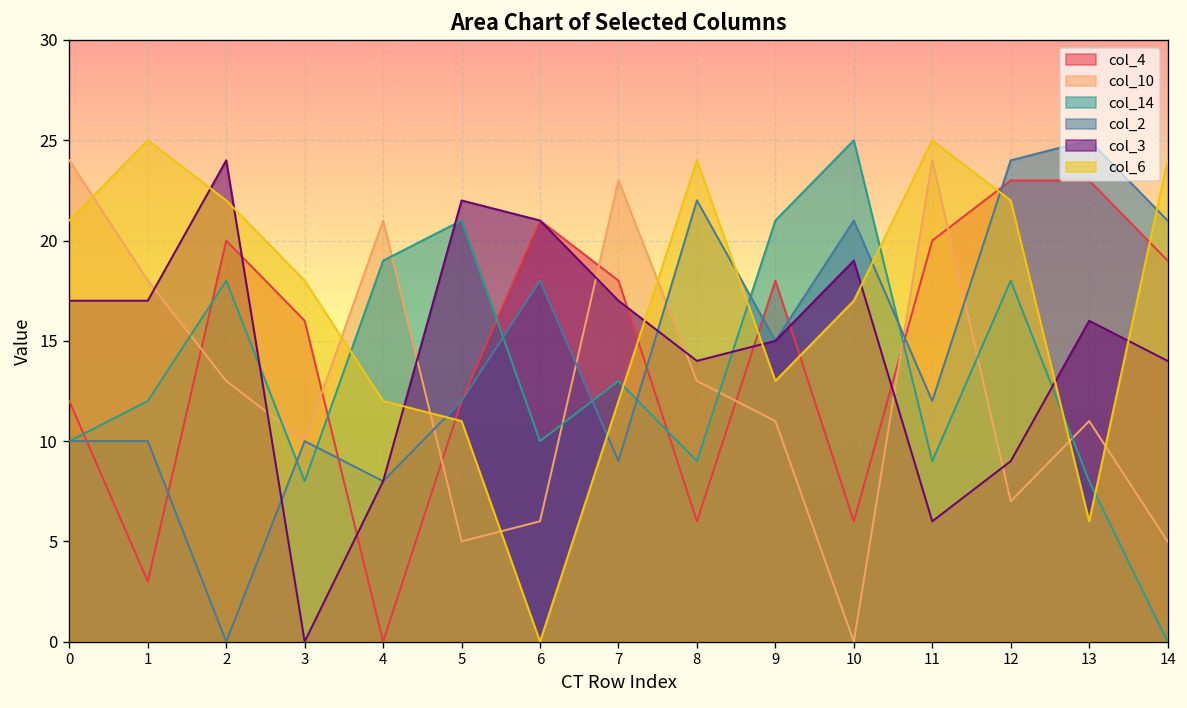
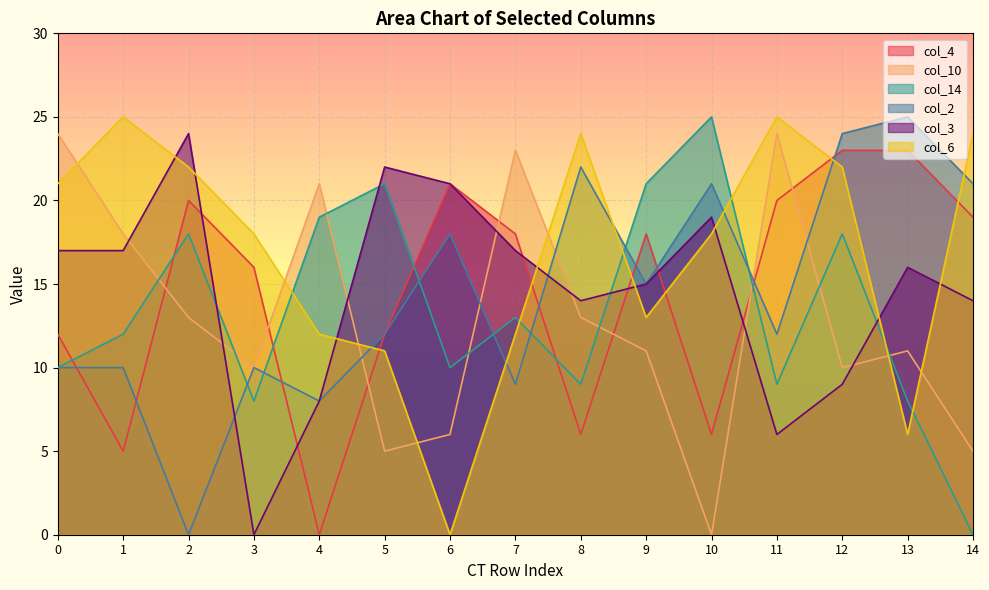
col_4, 1: 3 -> 5
col_6, 10: 17 -> 18
col_10, 12: 7 -> 10
